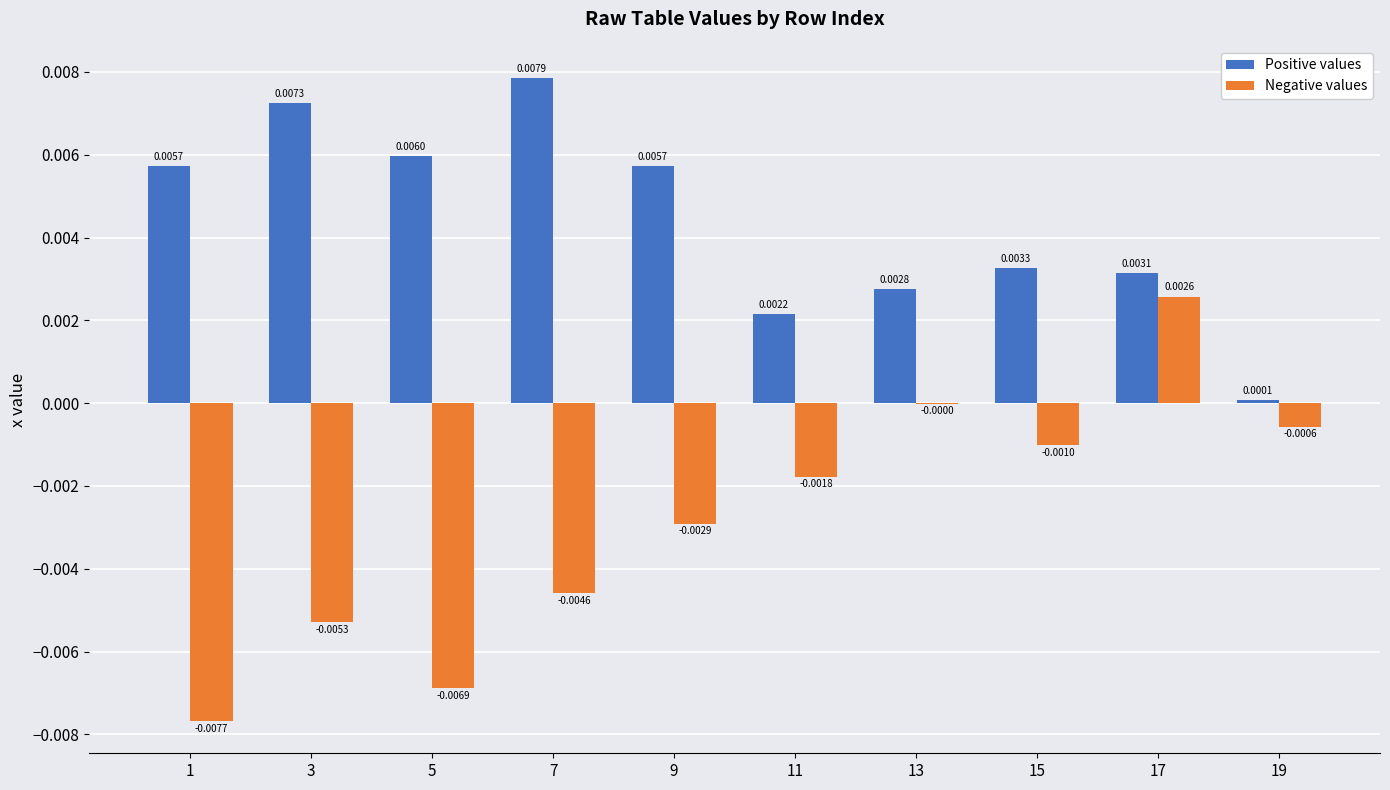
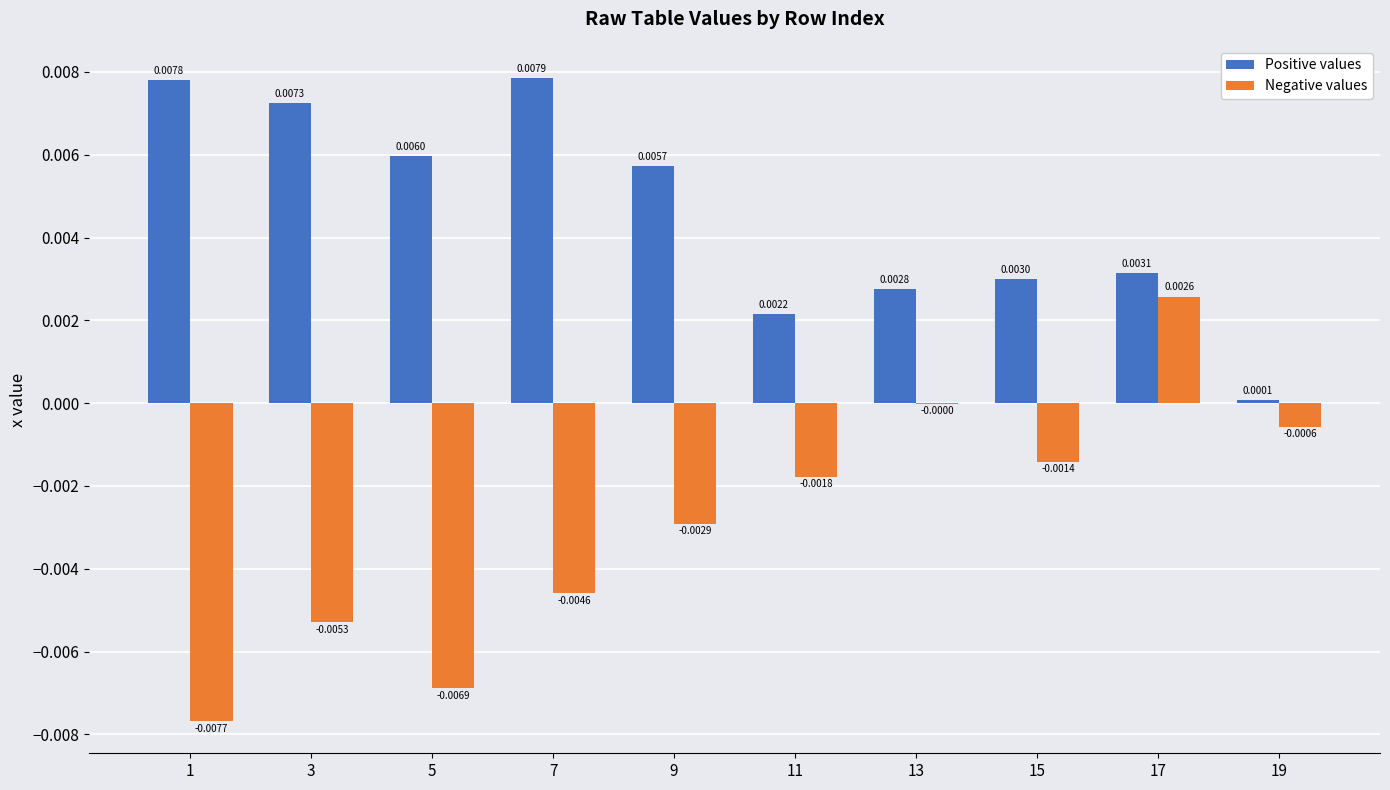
Positive values, 1: 0.0057 -> 0.0078
Positive values, 15: 0.0033 -> 0.0030
Negative values, 15: -0.0010 -> -0.0014
